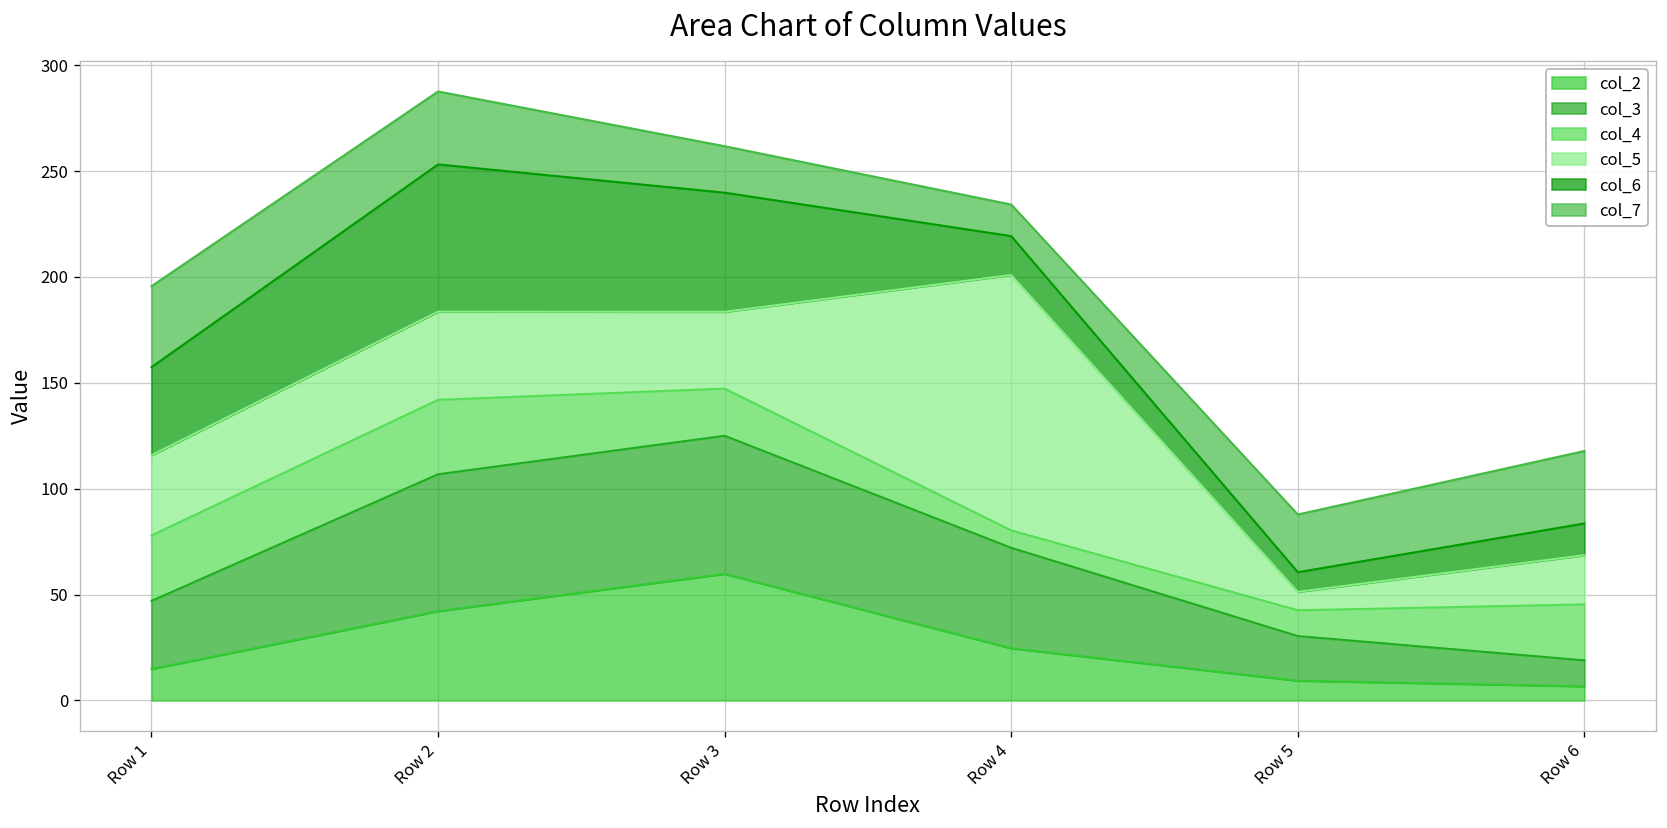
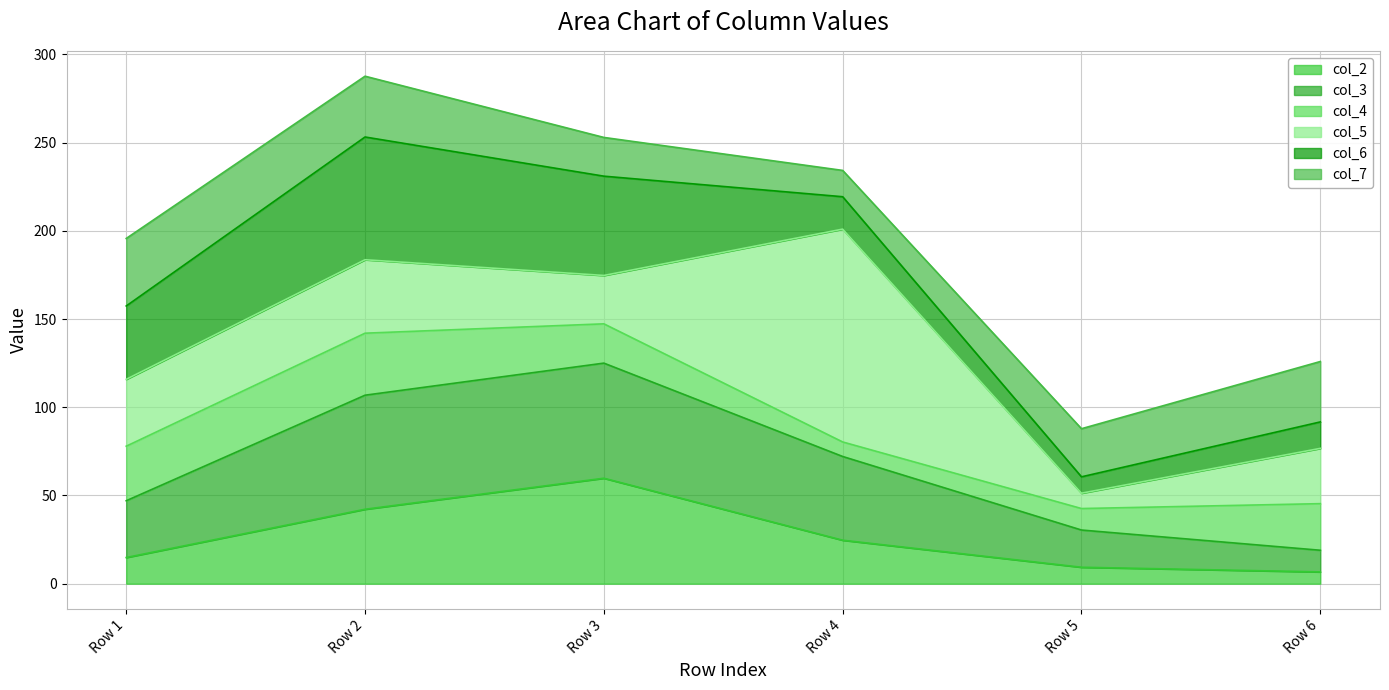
col_5, Row 3: 36 -> 27
col_5, Row 6: 23 -> 31
